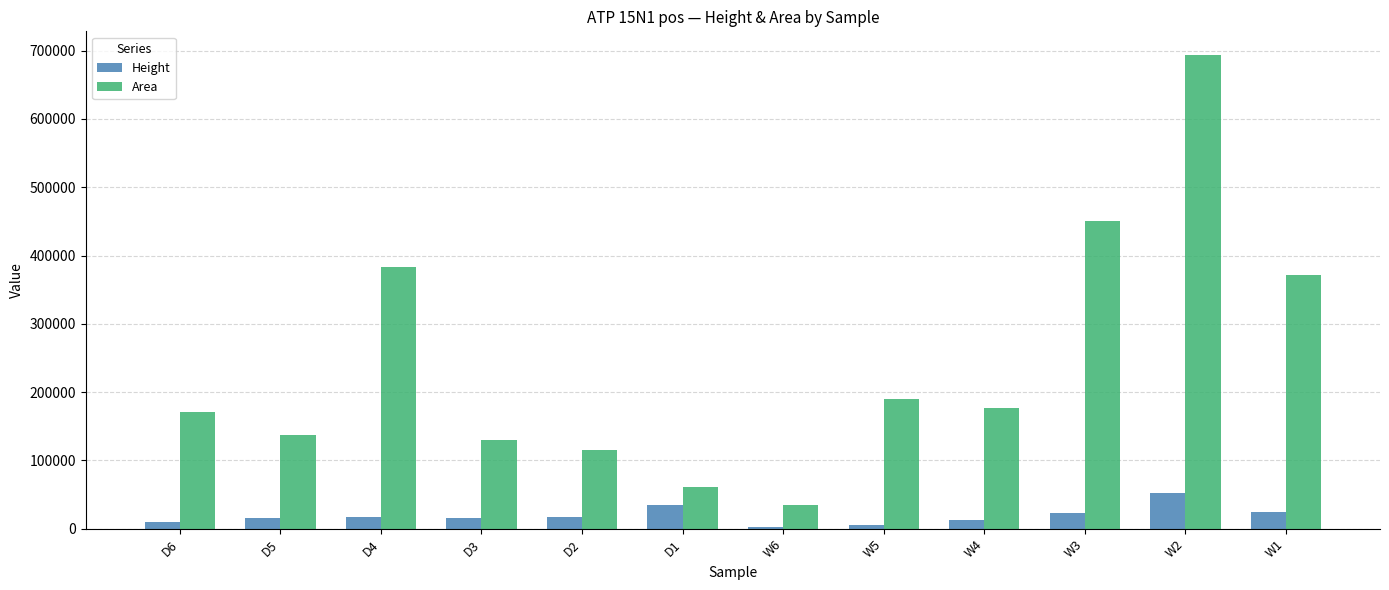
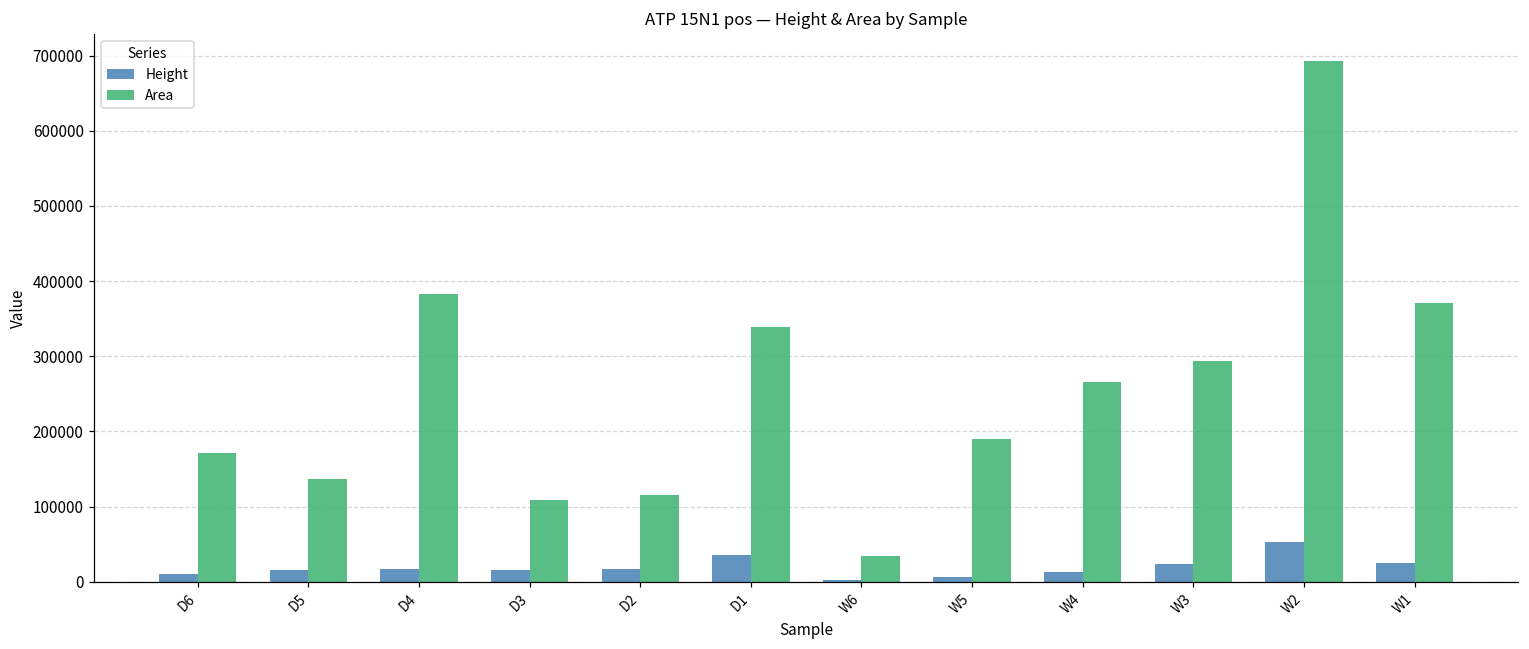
Area, D3: 130000 -> 110000
Area, D1: 60000 -> 340000
Area, W4: 180000 -> 270000
Area, W3: 450000 -> 290000
